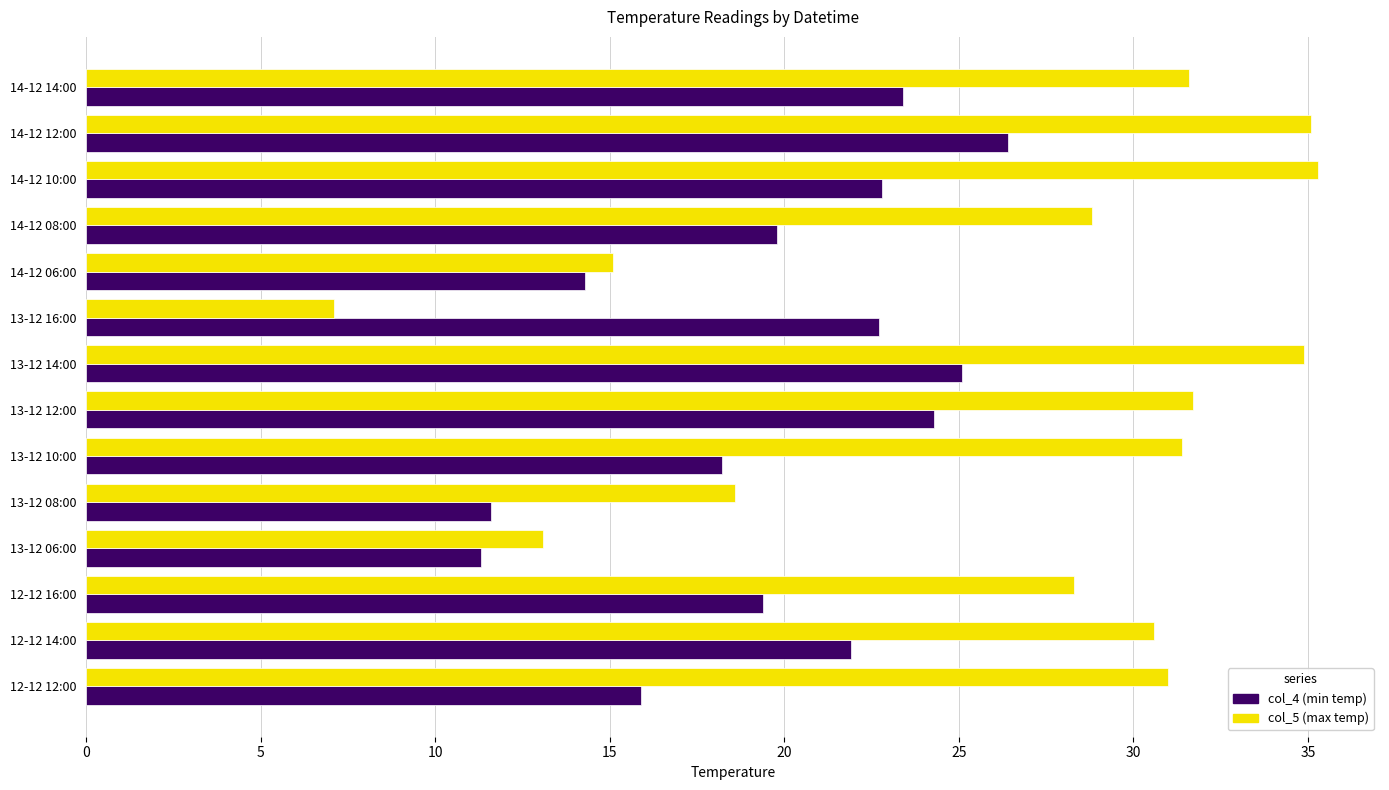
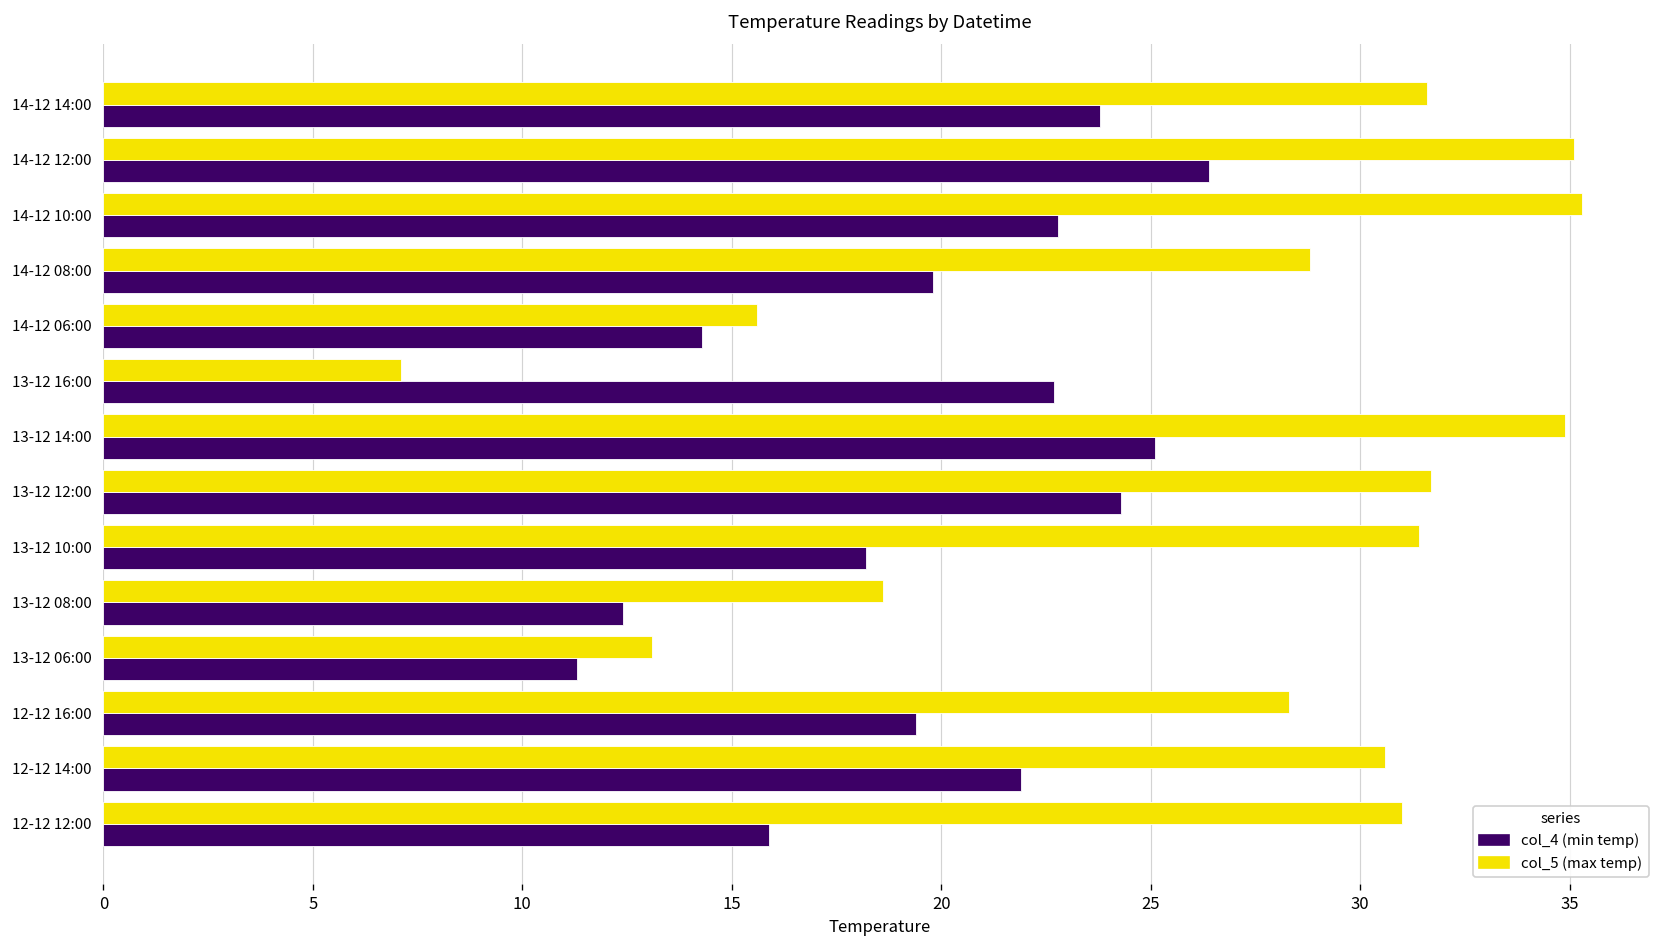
col_4 (min temp), 14-12 14:00: 23.4 -> 23.8
col_5 (max temp), 14-12 06:00: 15.1 -> 15.6
col_4 (min temp), 13-12 08:00: 11.6 -> 12.4
